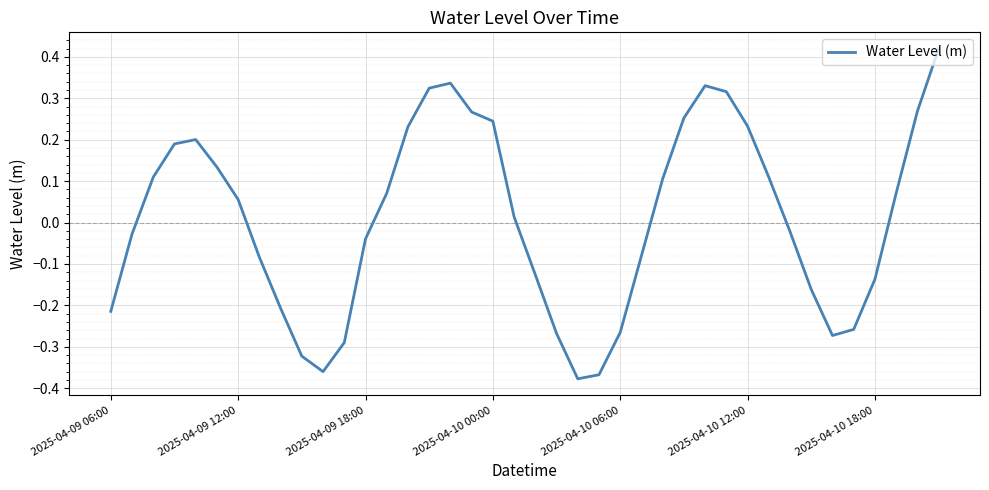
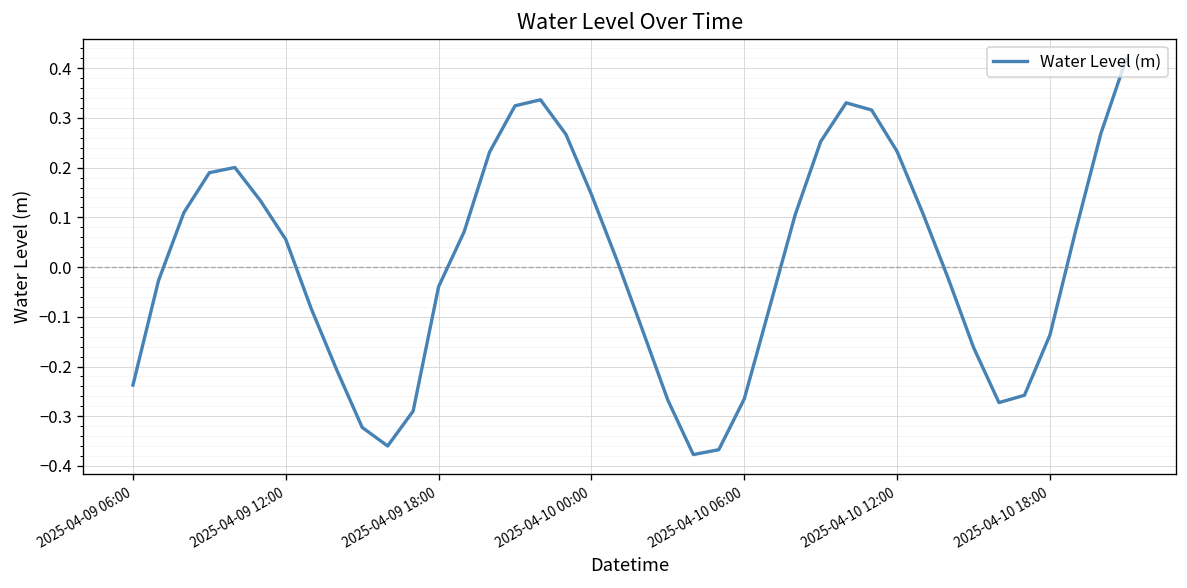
2025-04-09 06:00: -0.21 -> -0.24
2025-04-10 00:00: 0.24 -> 0.15
